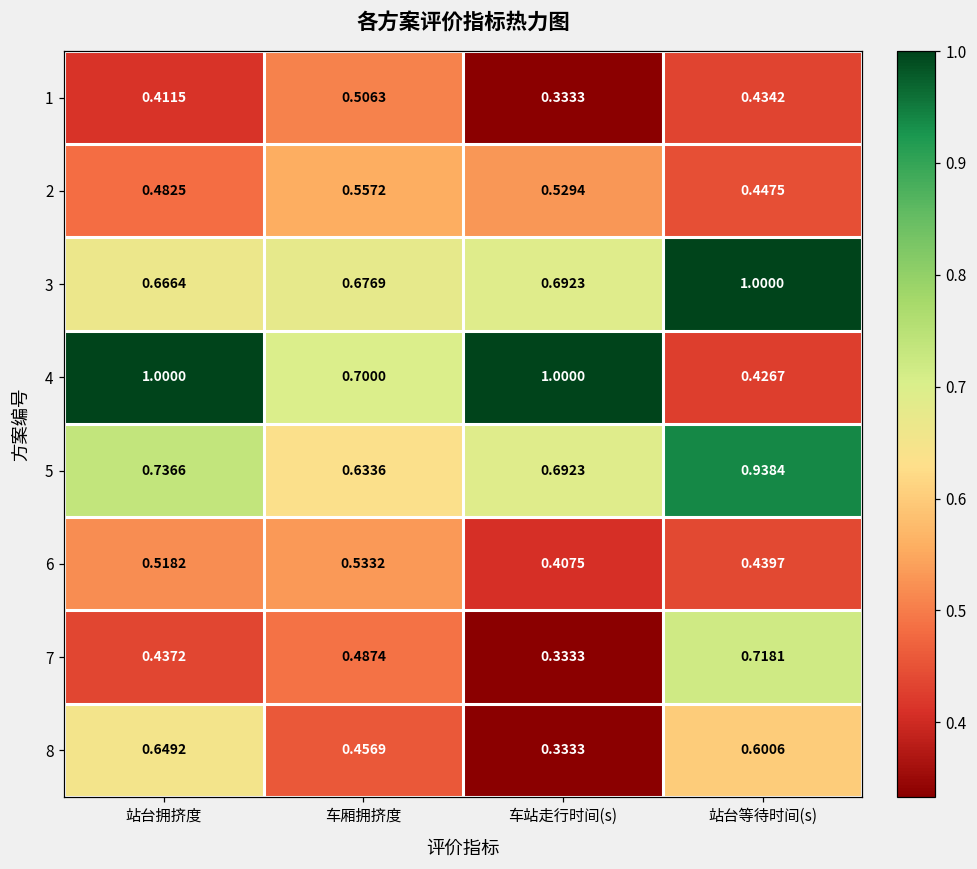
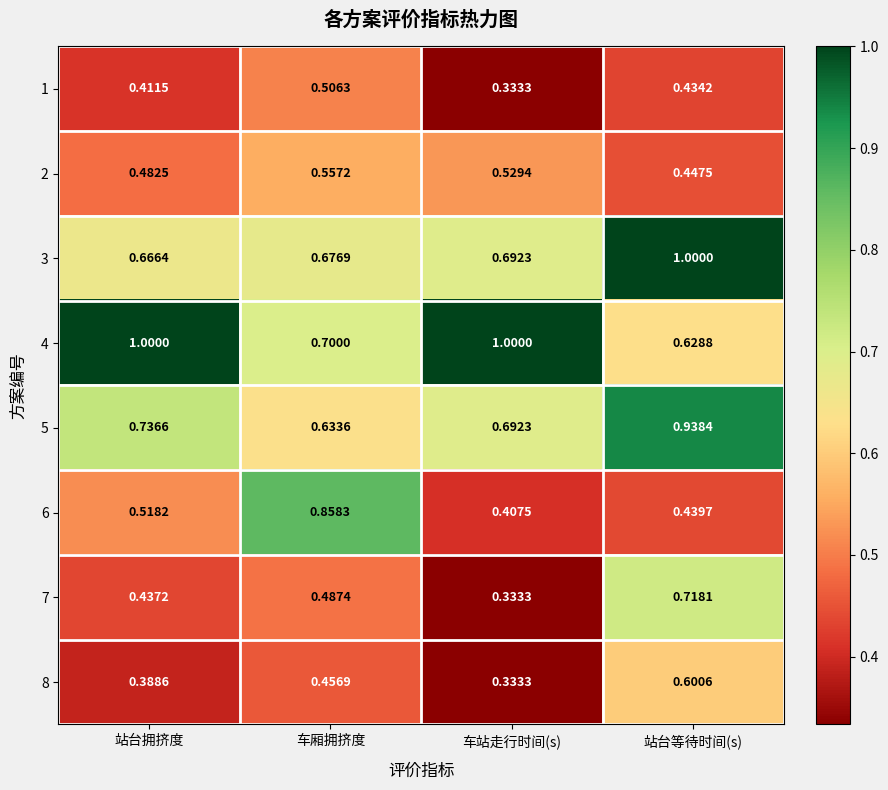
4, 站台等待时间(s): 0.4267 -> 0.6288
6, 车厢拥挤度: 0.5332 -> 0.8583
8, 站台拥挤度: 0.6492 -> 0.3886
